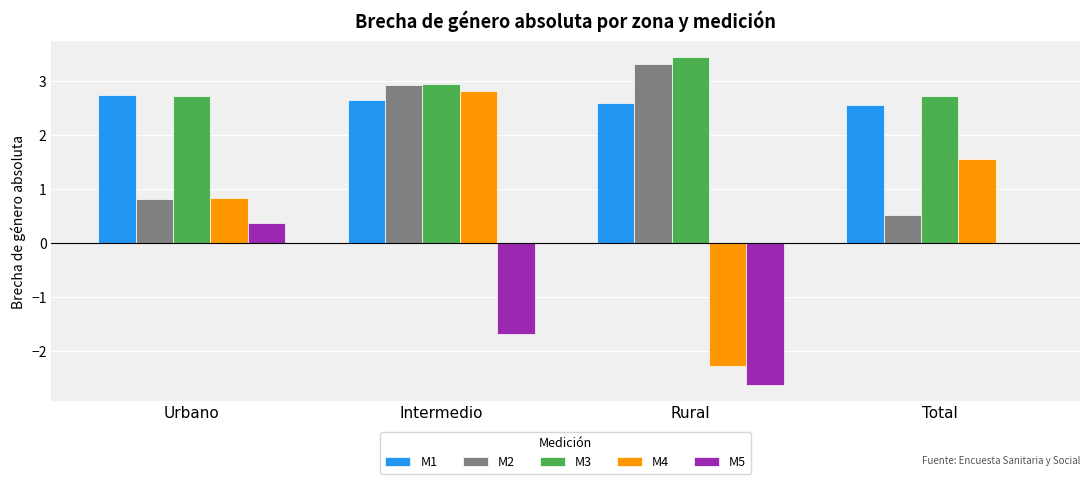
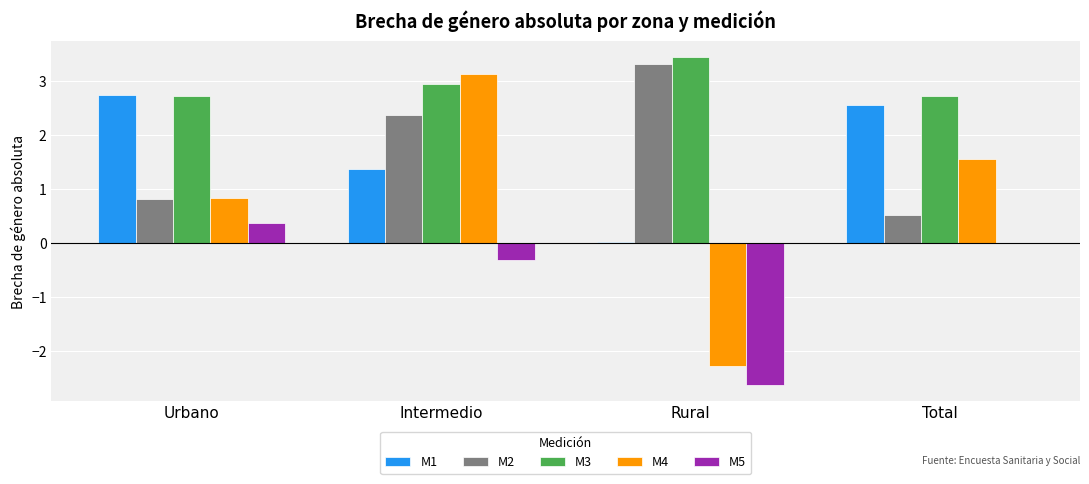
M1, Intermedio: 2.6 -> 1.4
M2, Intermedio: 2.9 -> 2.4
M4, Intermedio: 2.8 -> 3.1
M5, Intermedio: -1.7 -> -0.3
M1, Rural: 2.6 -> 0.0
